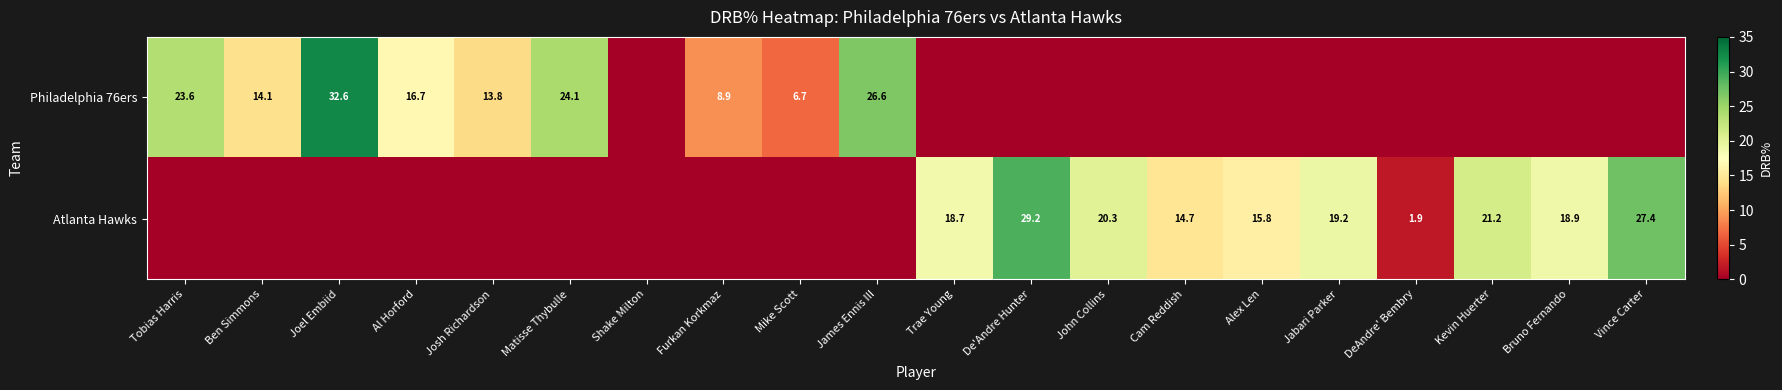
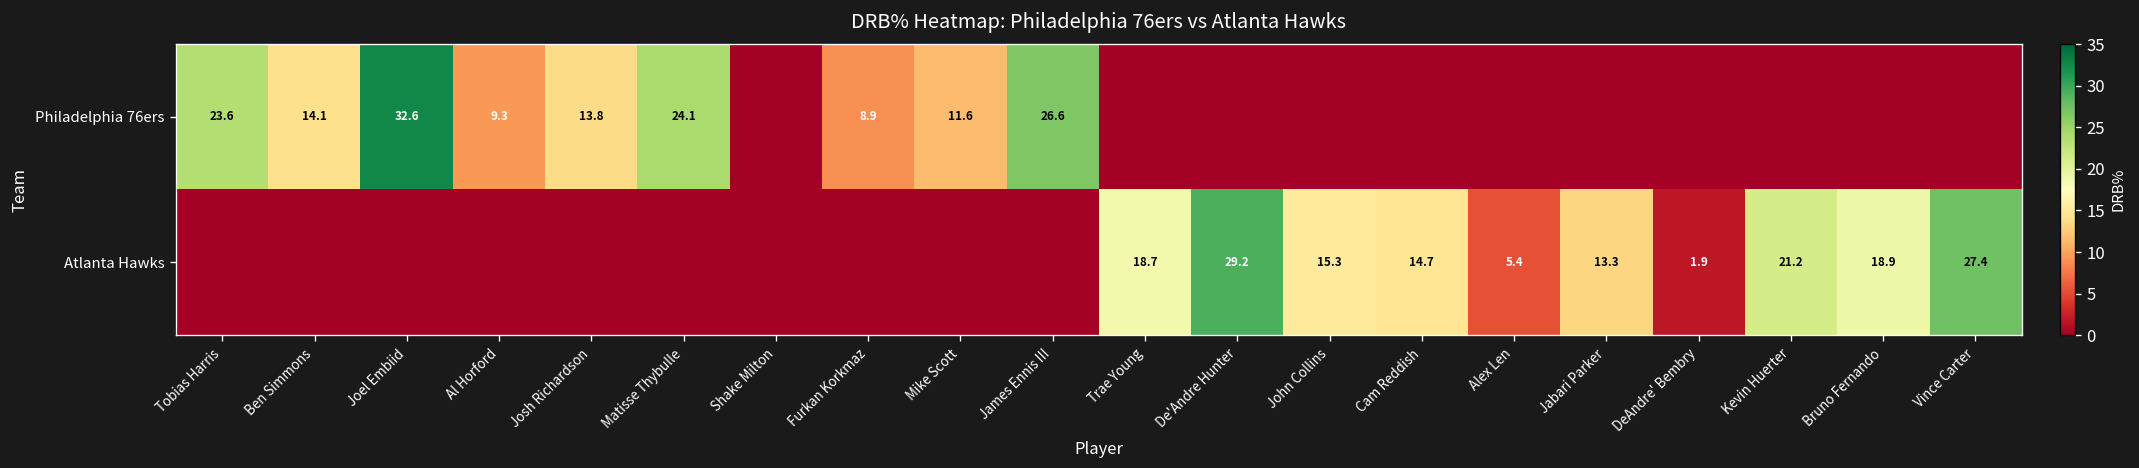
Philadelphia 76ers, Al Horford: 16.7 -> 9.3
Philadelphia 76ers, Mike Scott: 6.7 -> 11.6
Atlanta Hawks, John Collins: 20.3 -> 15.3
Atlanta Hawks, Alex Len: 15.8 -> 5.4
Atlanta Hawks, Jabari Parker: 19.2 -> 13.3
